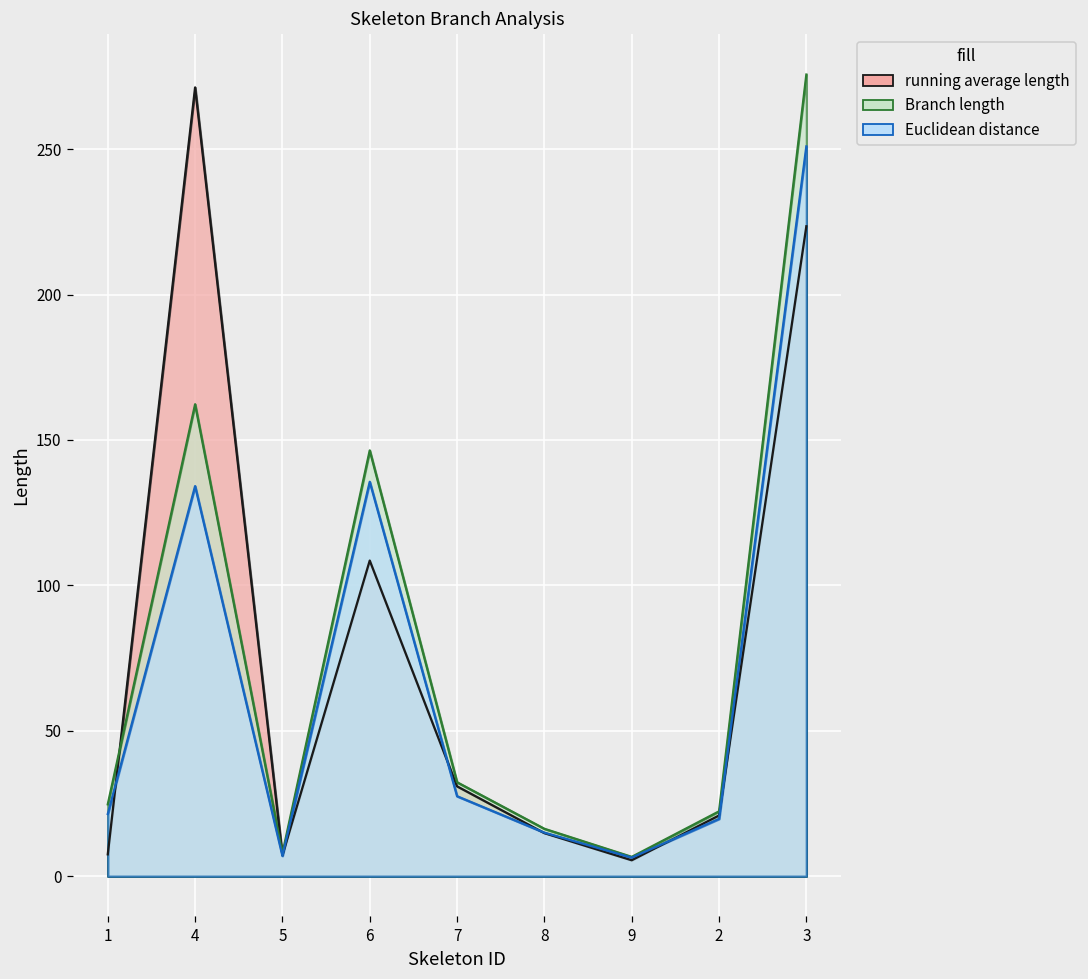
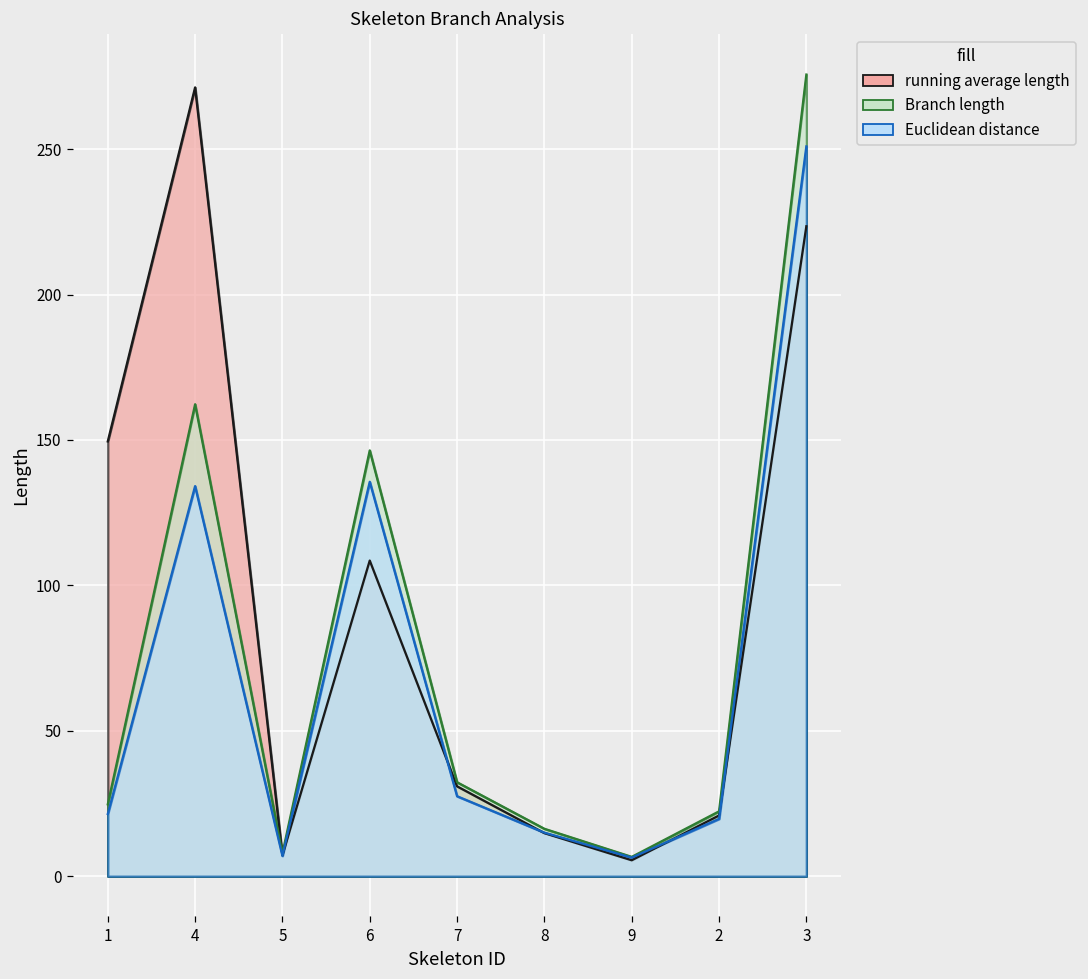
running average length, 1: 8 -> 149
